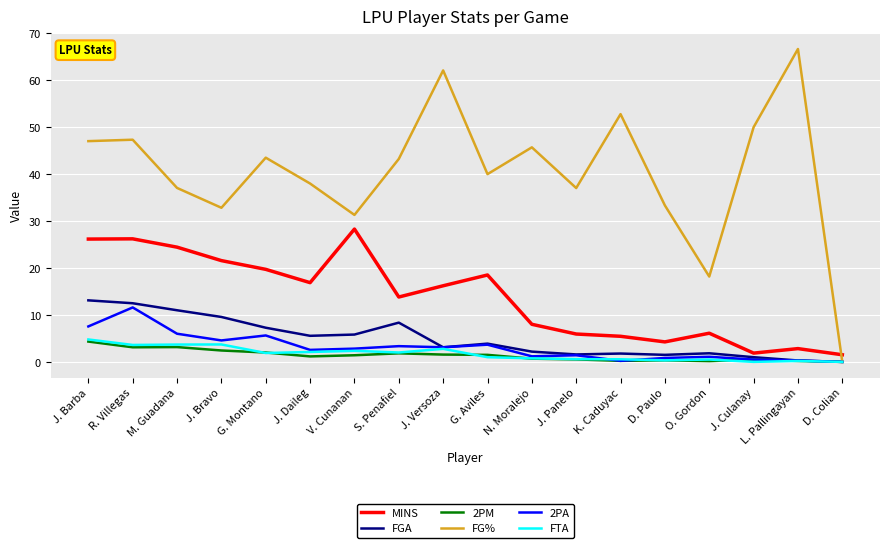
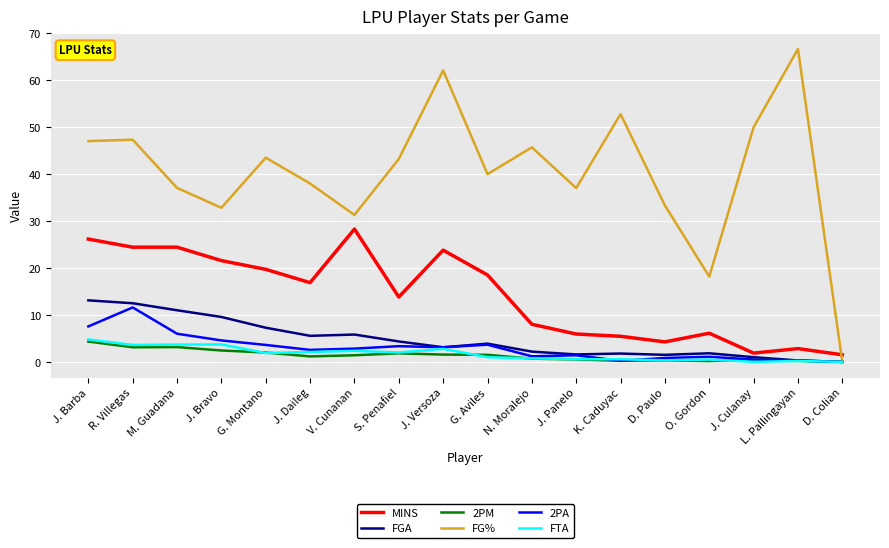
MINS, R. Villegas: 26 -> 24
2PA, G. Montano: 6 -> 4
FGA, S. Penafiel: 8 -> 4
MINS, J. Versoza: 16 -> 24
